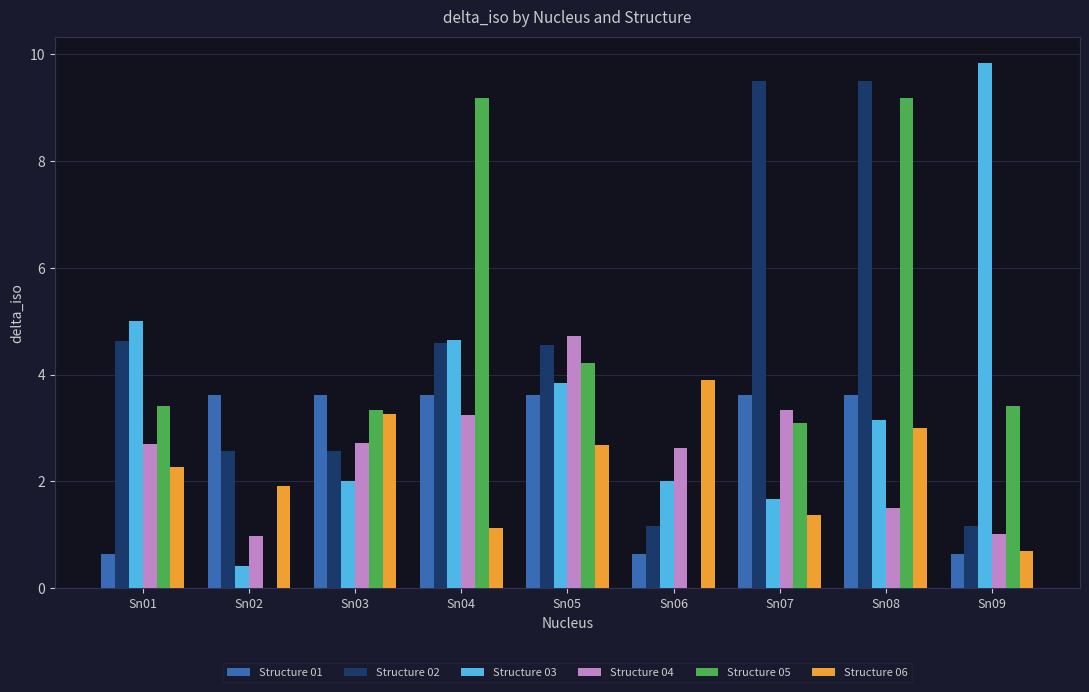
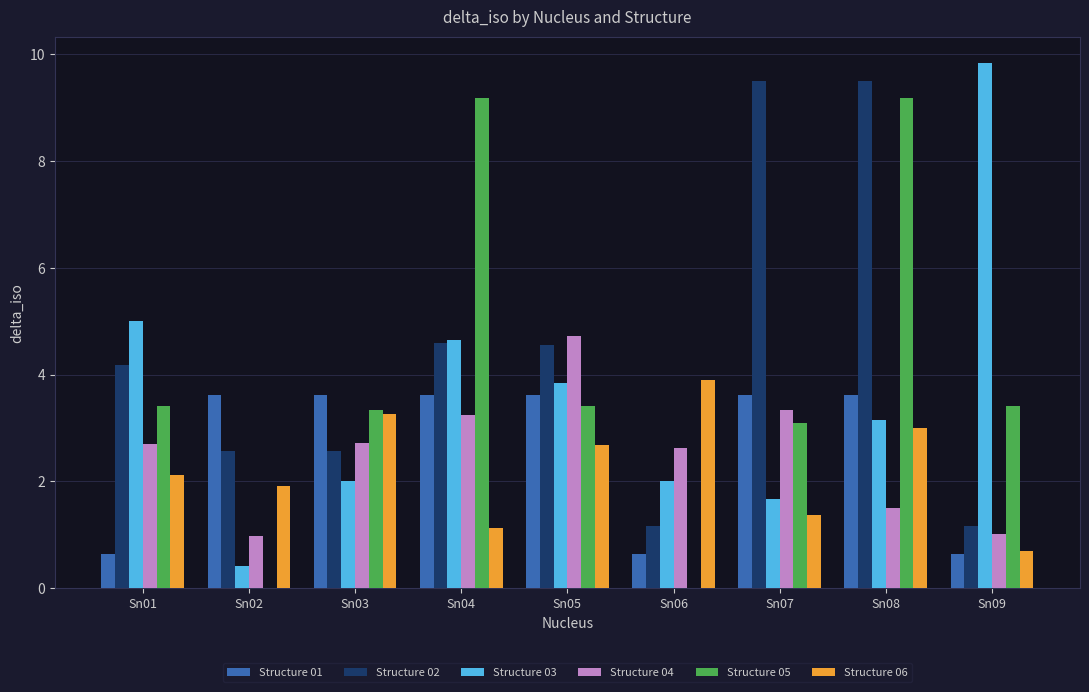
Structure 02, Sn01: 4.6 -> 4.2
Structure 06, Sn01: 2.3 -> 2.1
Structure 05, Sn05: 4.2 -> 3.4
